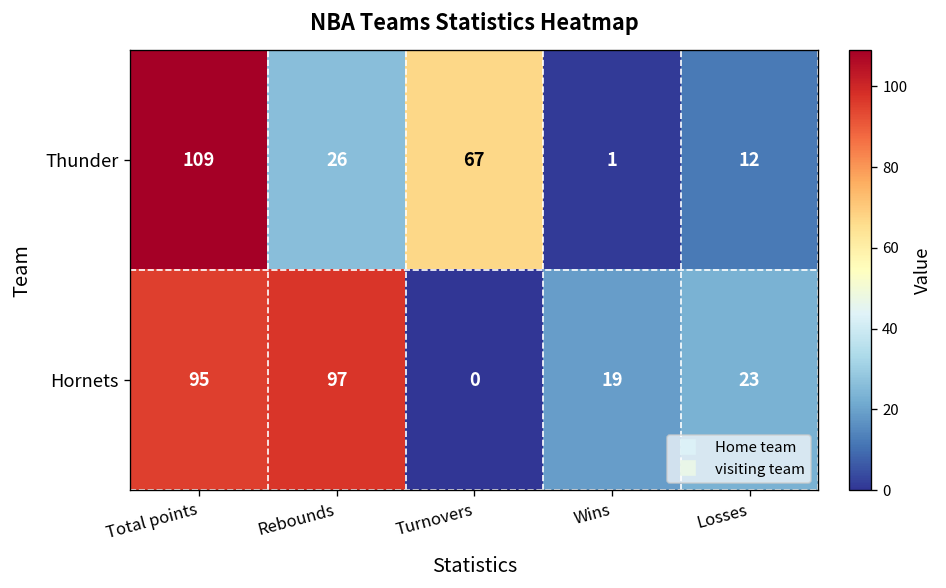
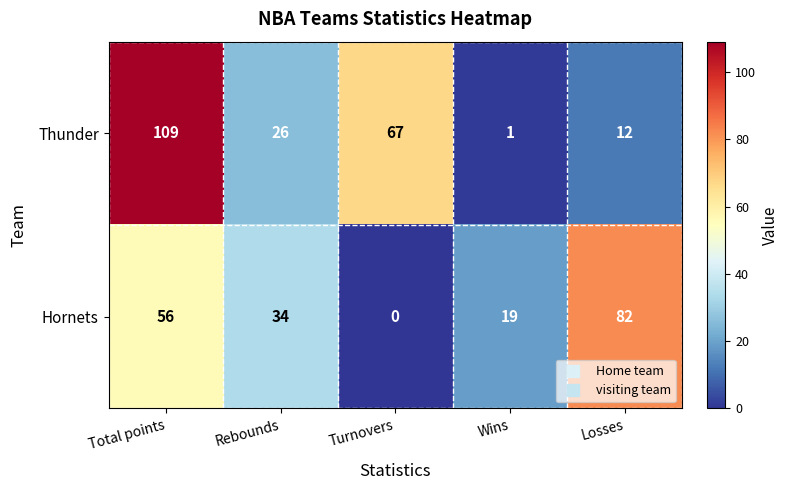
Hornets, Total points: 95 -> 56
Hornets, Rebounds: 97 -> 34
Hornets, Losses: 23 -> 82
